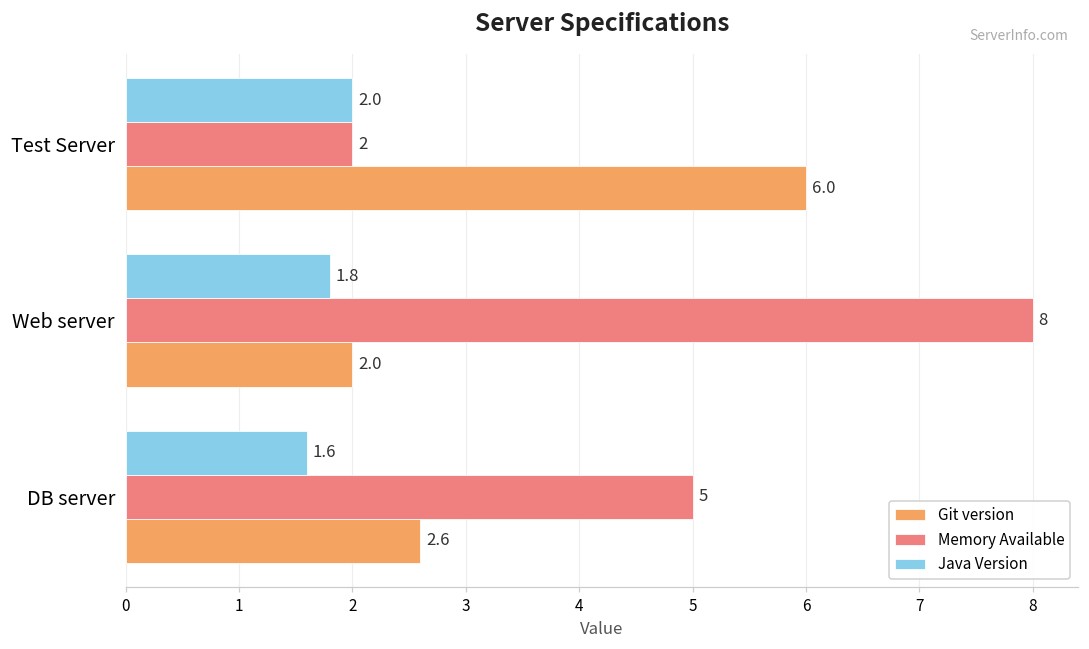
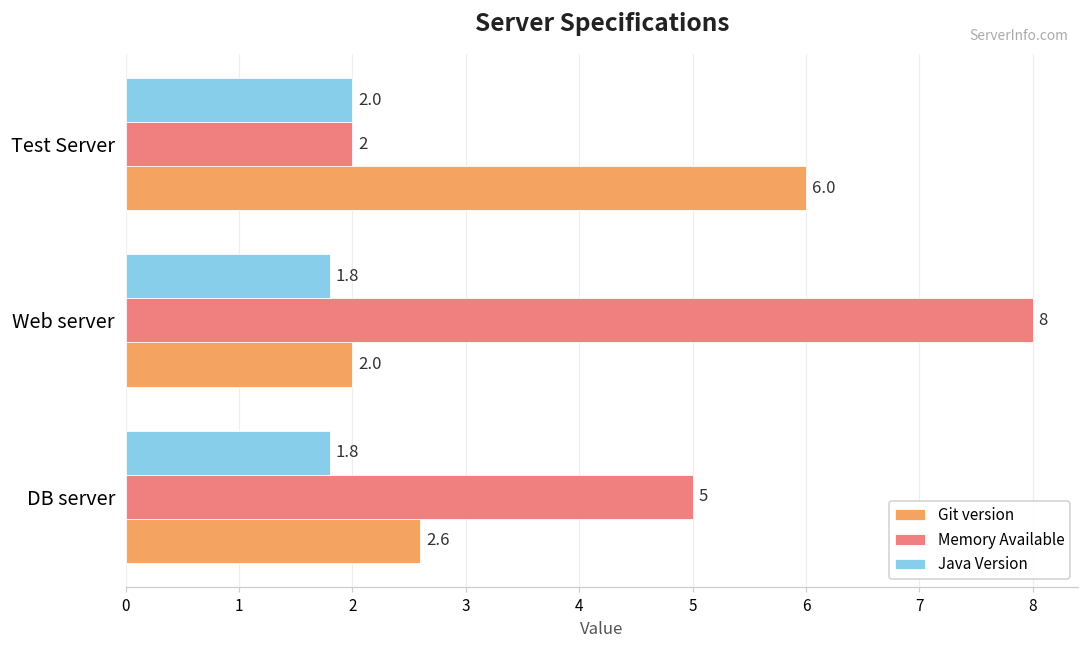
Java Version, DB server: 1.6 -> 1.8
